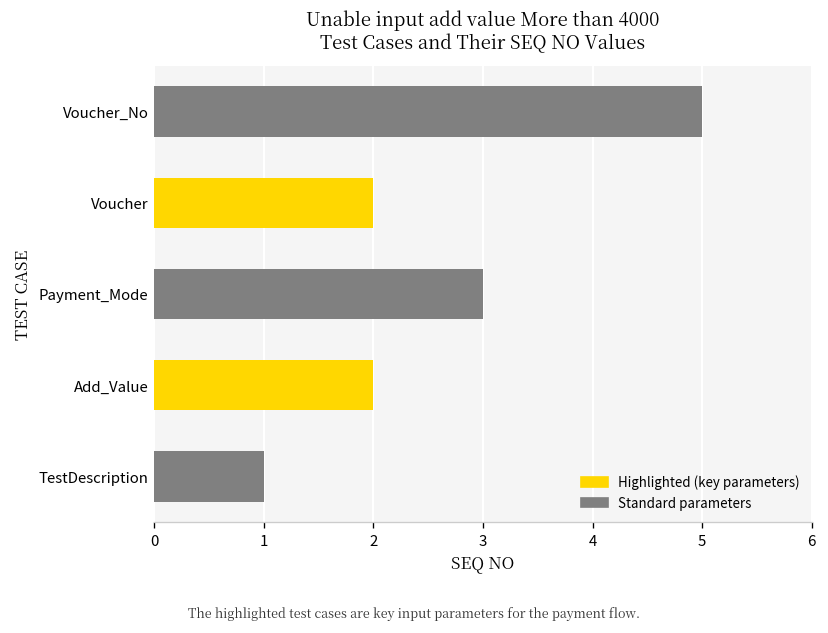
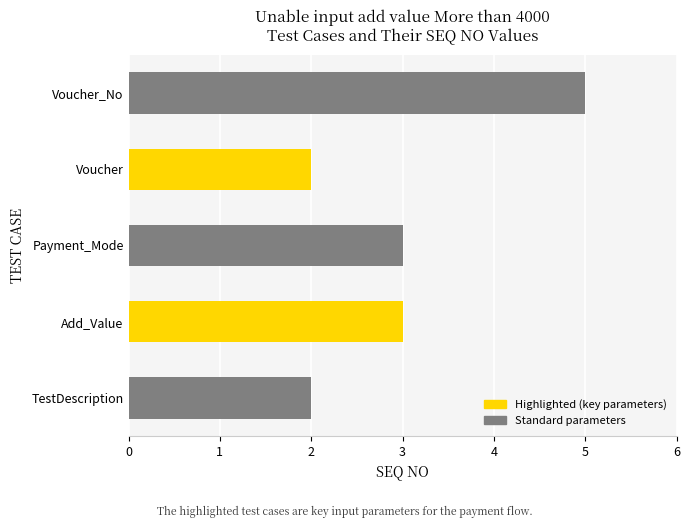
Add_Value: 2 -> 3
TestDescription: 1 -> 2
